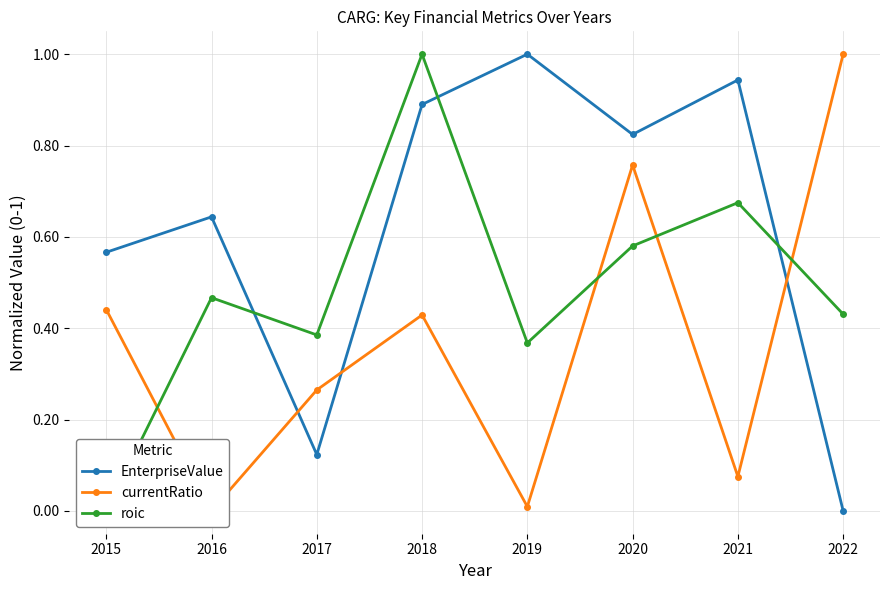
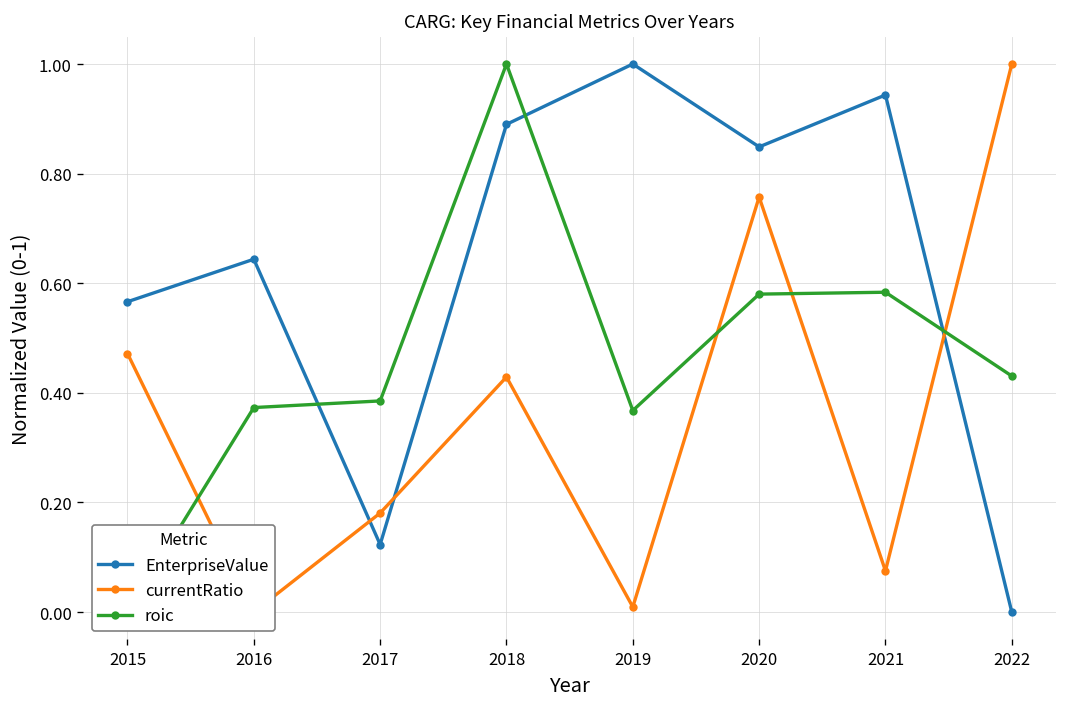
currentRatio, 2015: 0.44 -> 0.47
roic, 2016: 0.47 -> 0.37
currentRatio, 2017: 0.26 -> 0.18
EnterpriseValue, 2020: 0.82 -> 0.85
roic, 2021: 0.67 -> 0.58
